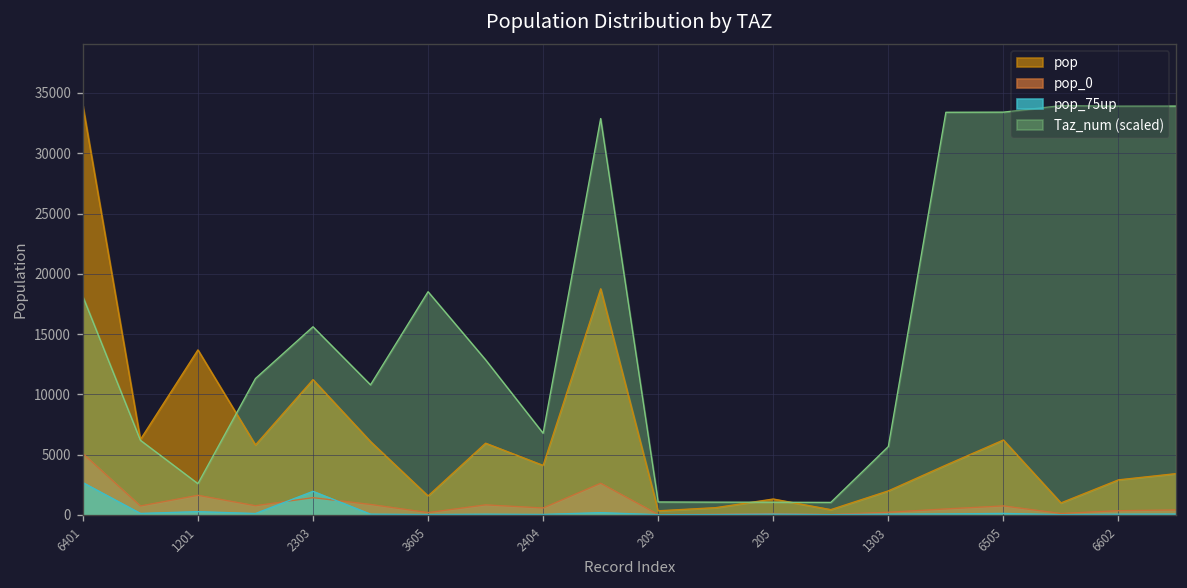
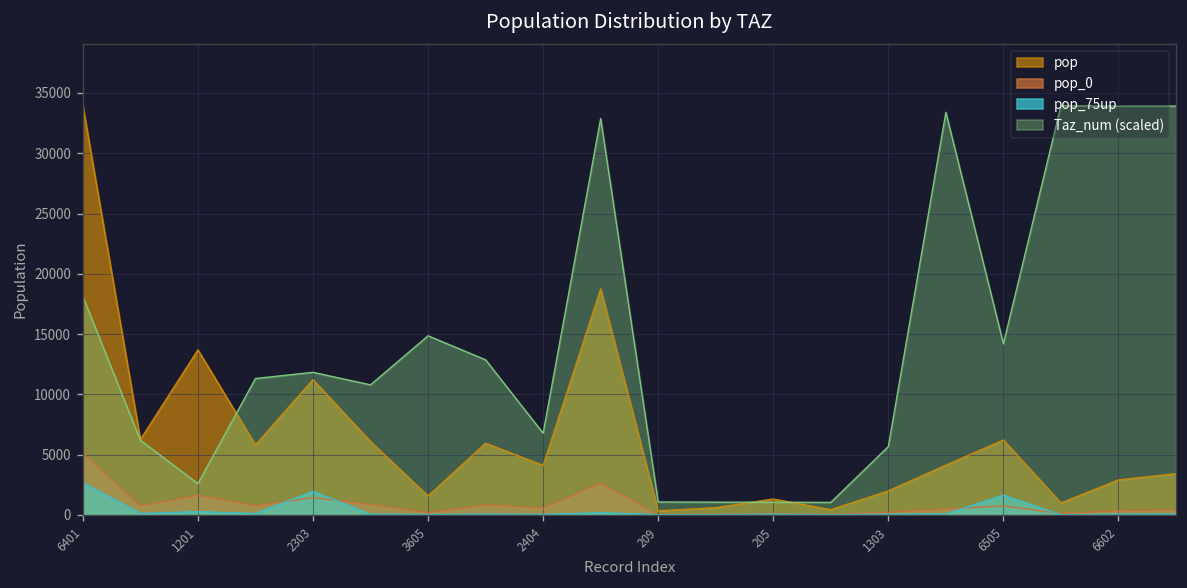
Taz_num (scaled), 2303: 15600 -> 11800
Taz_num (scaled), 3605: 18500 -> 14900
pop_75up, 6505: 100 -> 1600
Taz_num (scaled), 6505: 33400 -> 14200
